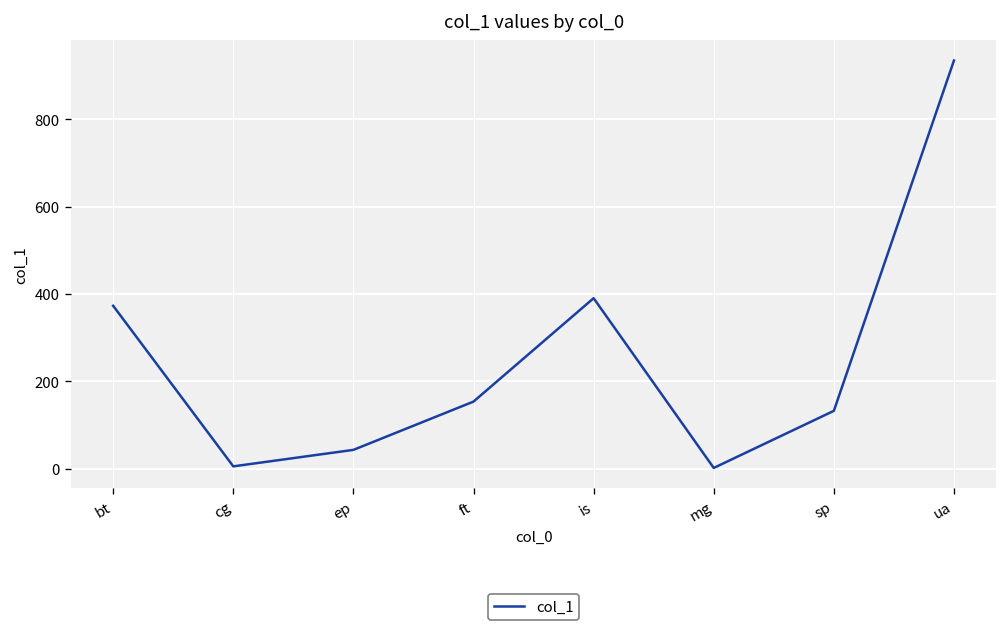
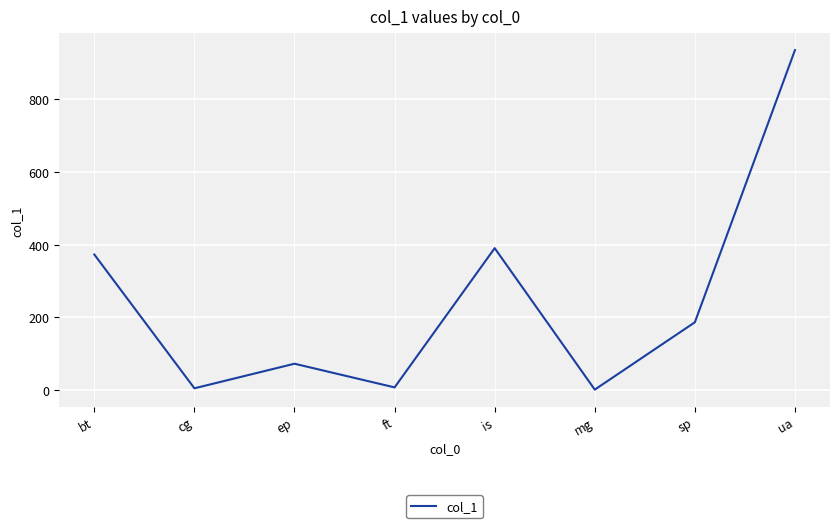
ep: 40 -> 70
ft: 150 -> 10
sp: 130 -> 190
